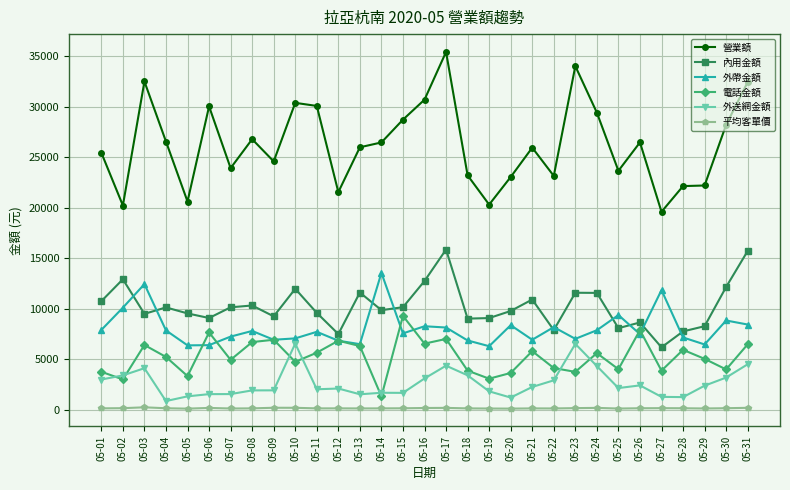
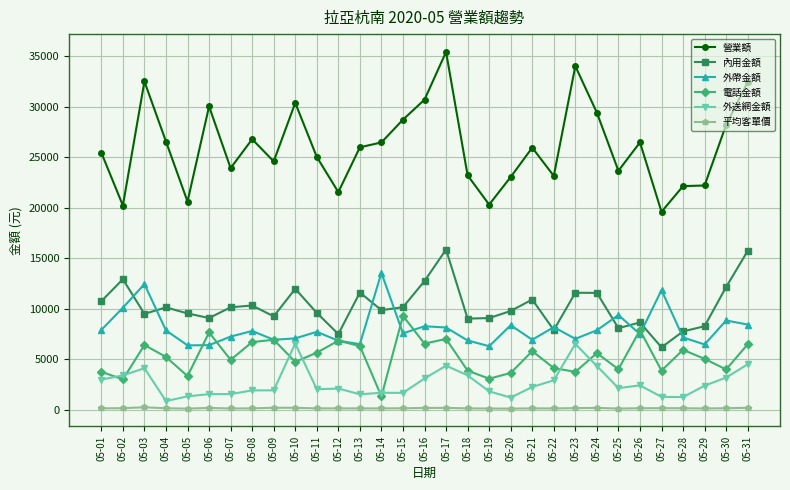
營業額, 05-11: 30100 -> 25000
